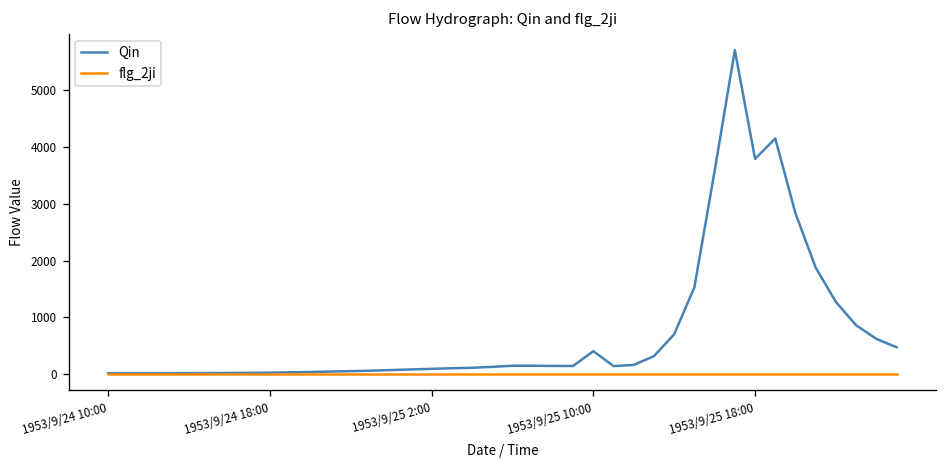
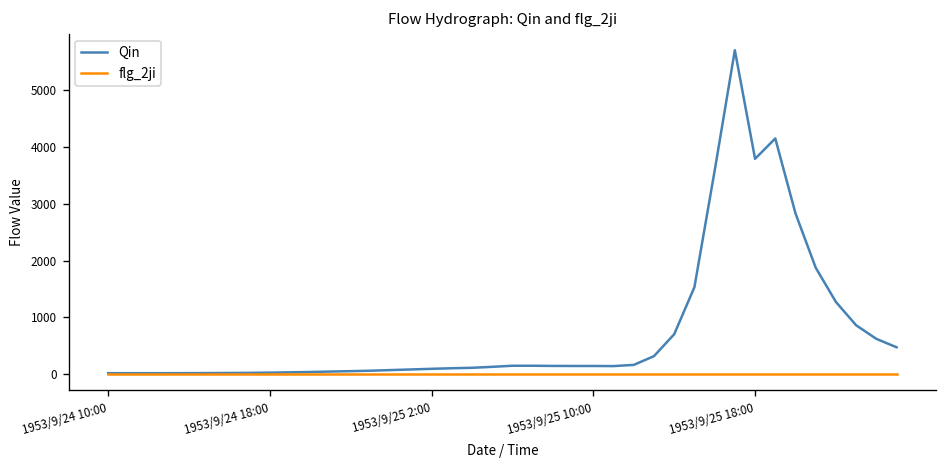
Qin, 1953/9/25 10:00: 400 -> 100
